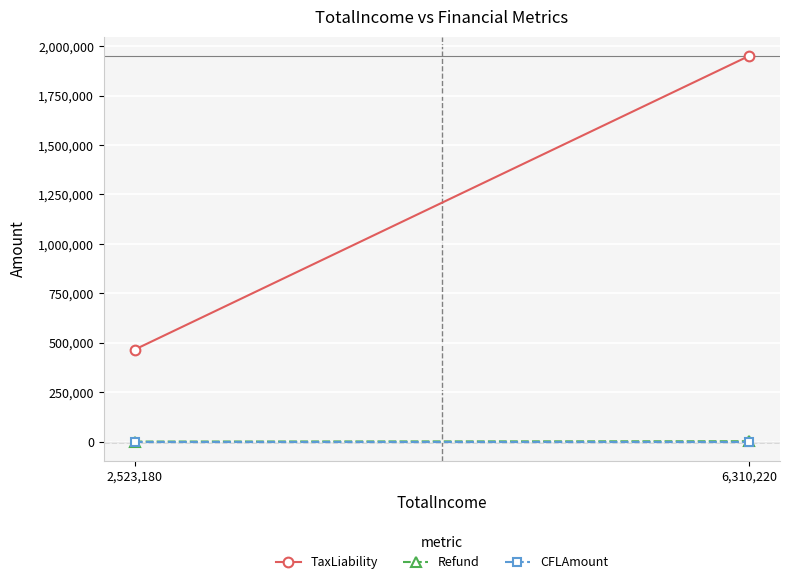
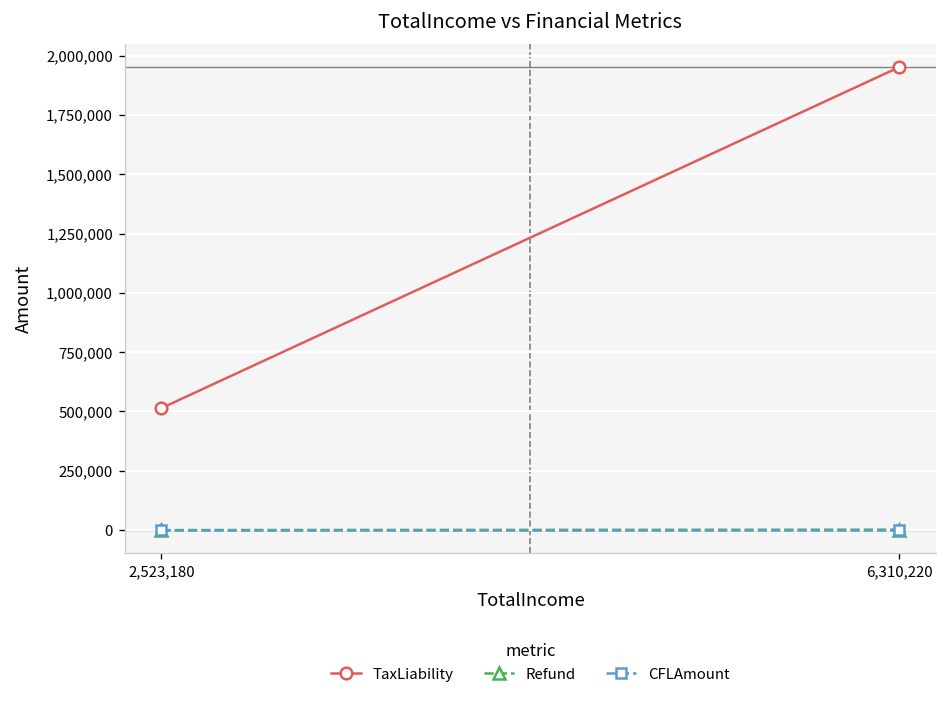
TaxLiability, 2,523,180: 460,000 -> 510,000
